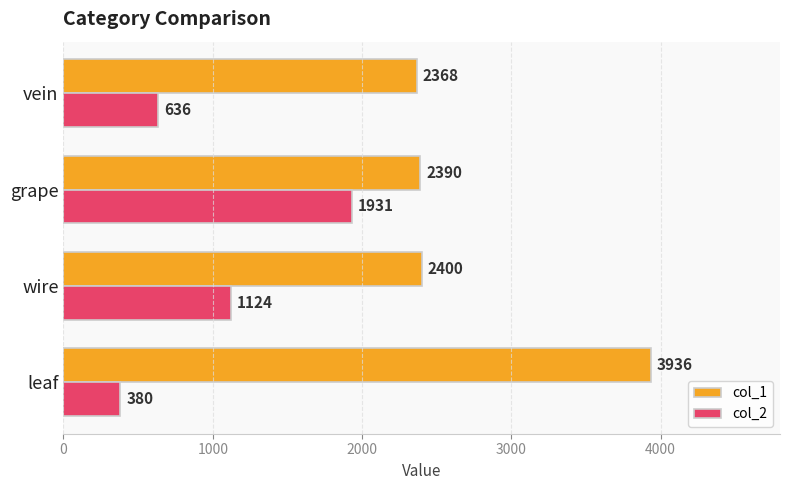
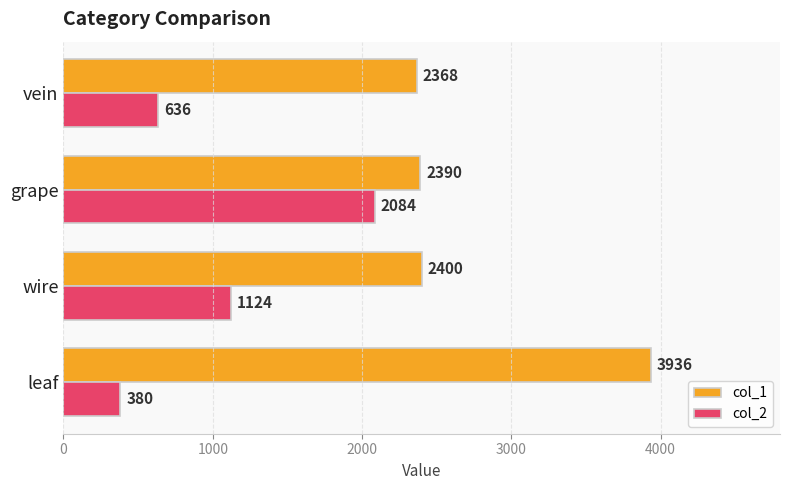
col_2, grape: 1931 -> 2084
